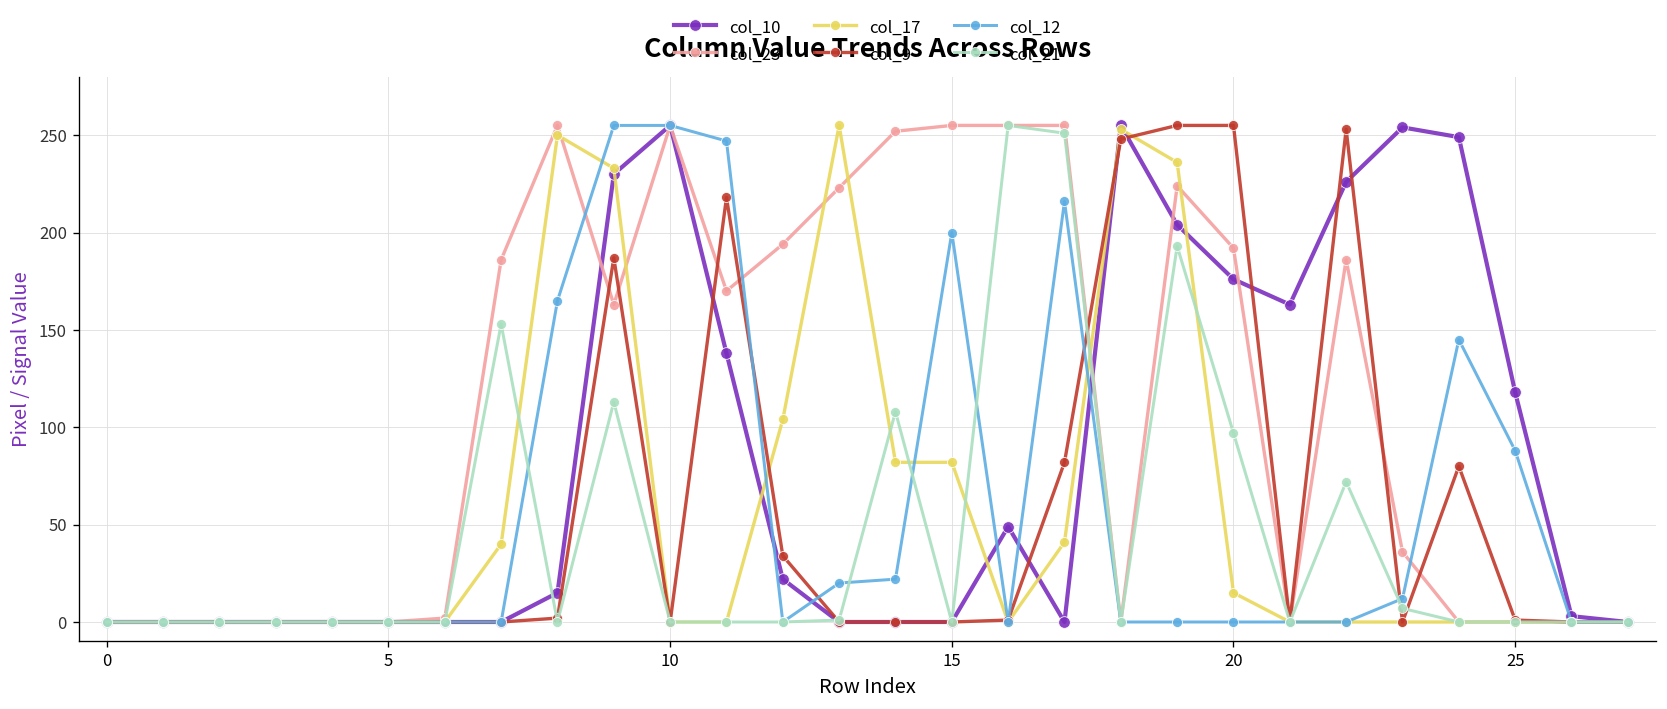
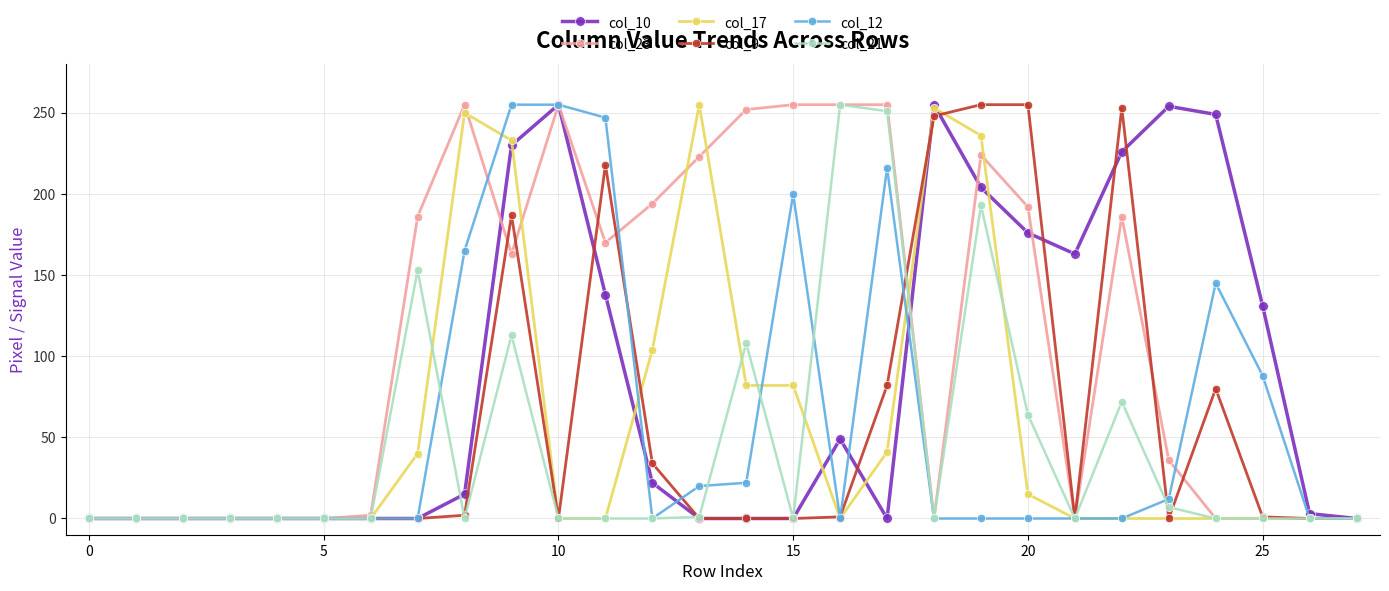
col_21, 20: 97 -> 64
col_10, 25: 118 -> 131
